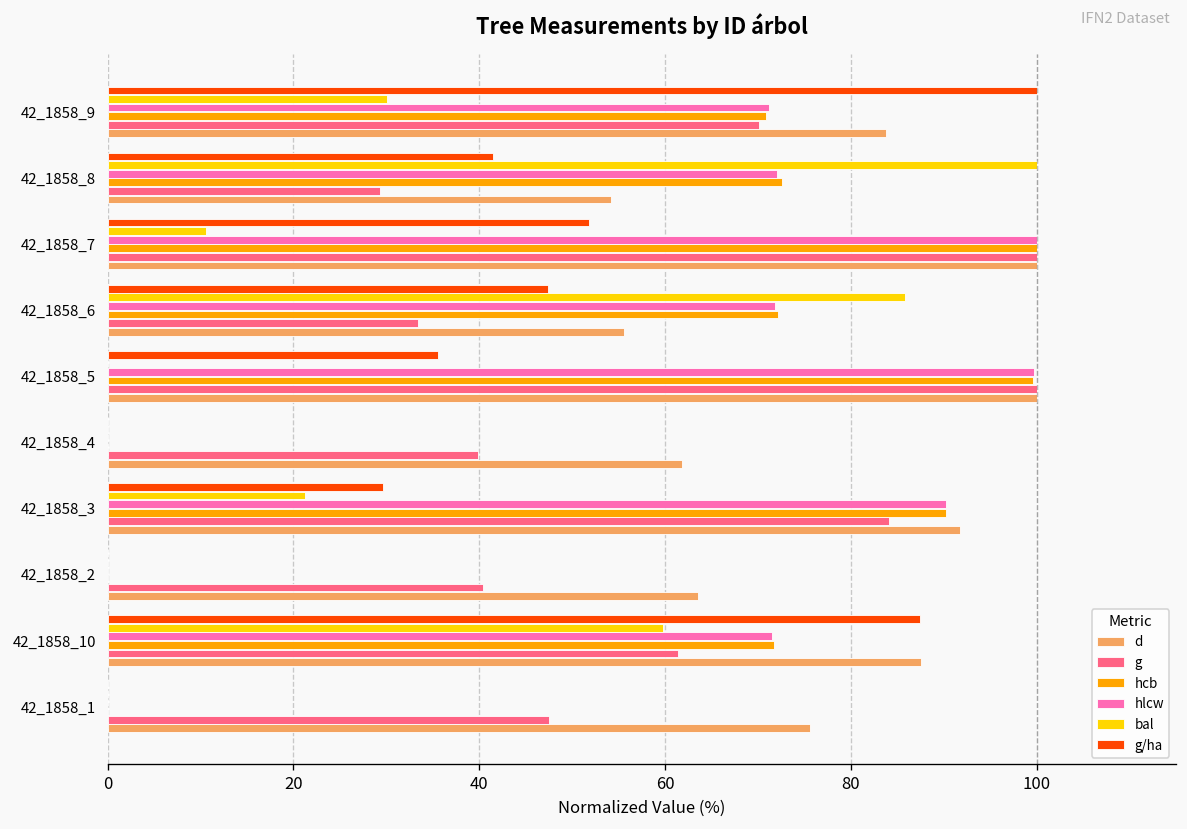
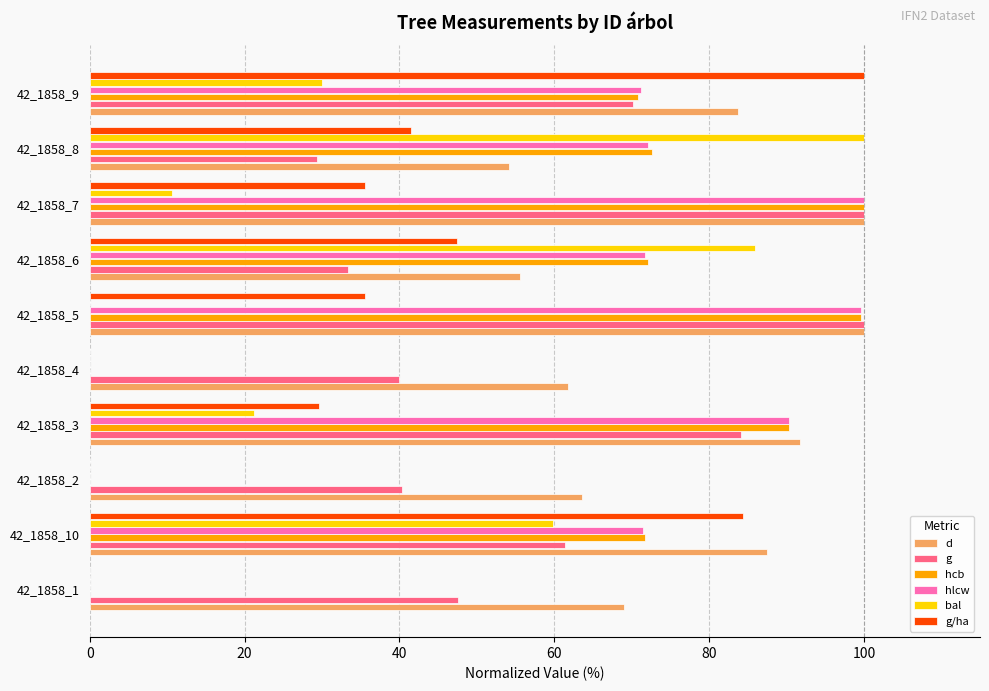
g/ha, 42_1858_7: 52 -> 36
g/ha, 42_1858_10: 87 -> 84
d, 42_1858_1: 76 -> 69
